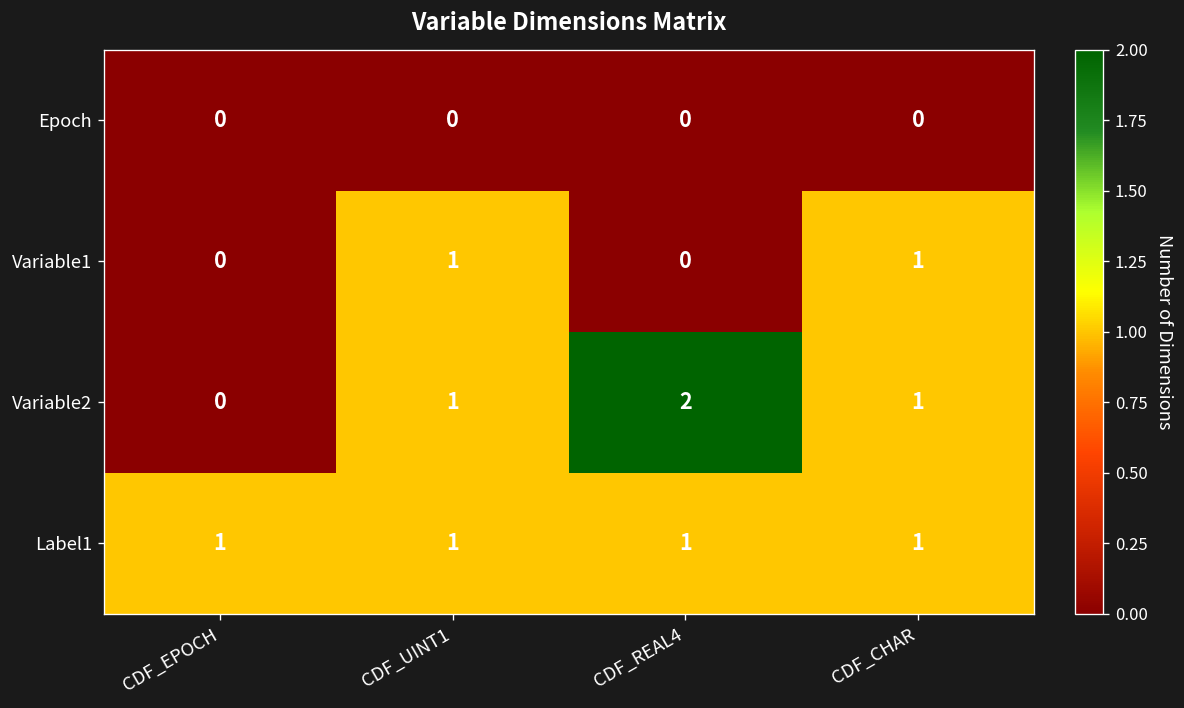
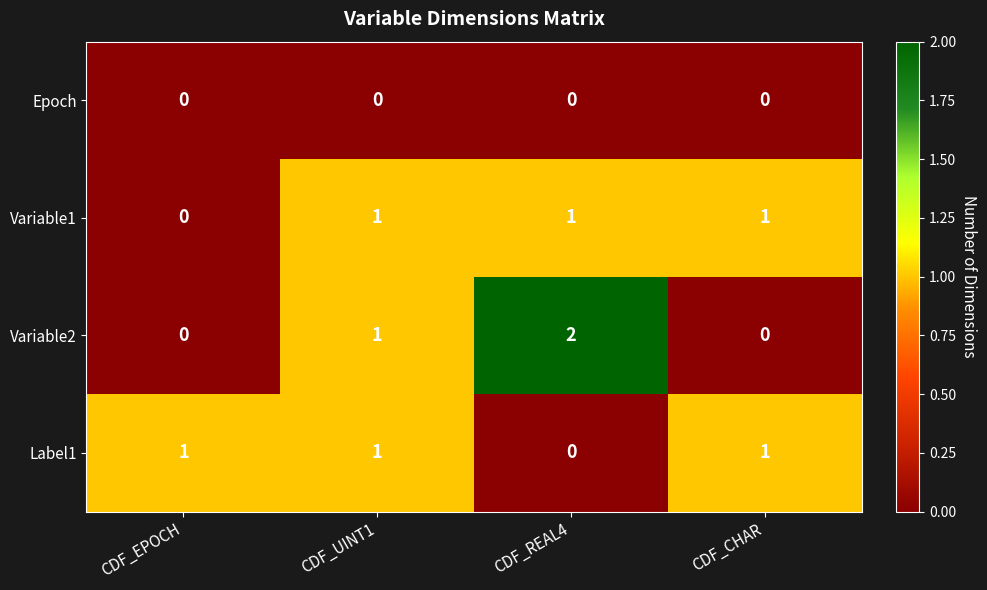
Variable1, CDF_REAL4: 0 -> 1
Variable2, CDF_CHAR: 1 -> 0
Label1, CDF_REAL4: 1 -> 0
